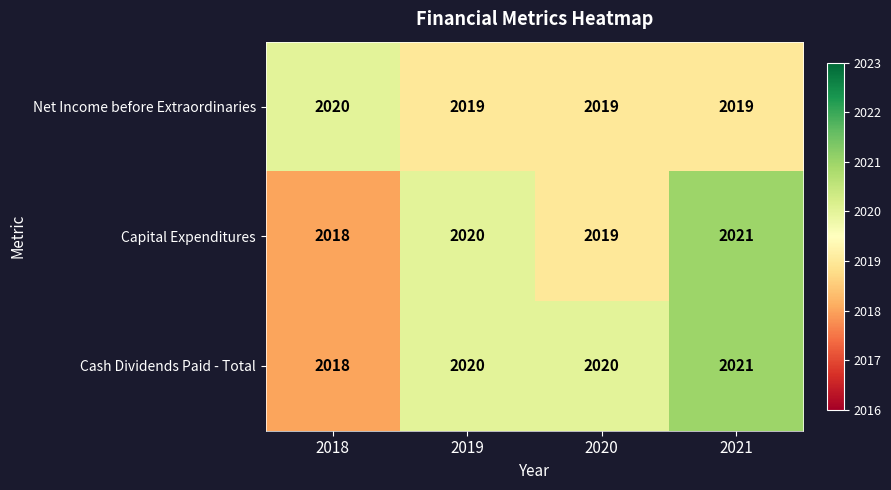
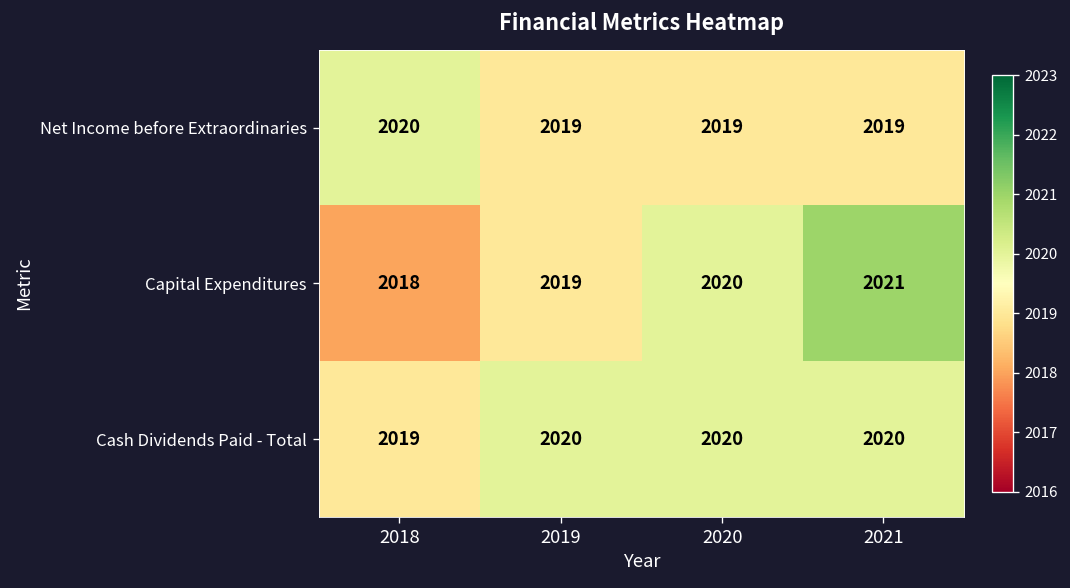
Capital Expenditures, 2019: 2020 -> 2019
Capital Expenditures, 2020: 2019 -> 2020
Cash Dividends Paid - Total, 2018: 2018 -> 2019
Cash Dividends Paid - Total, 2021: 2021 -> 2020
